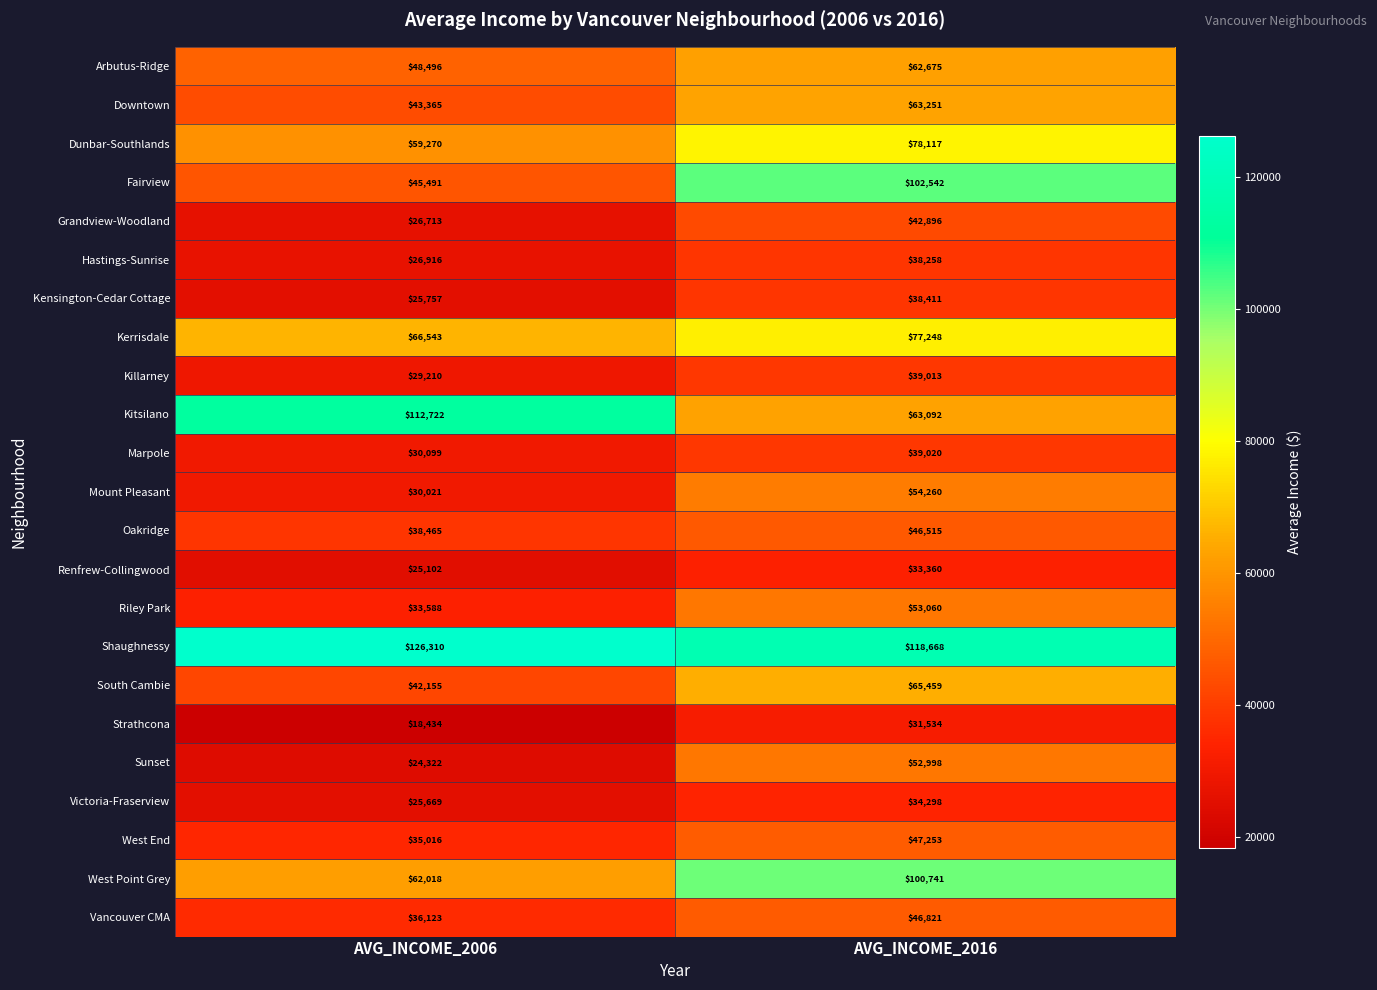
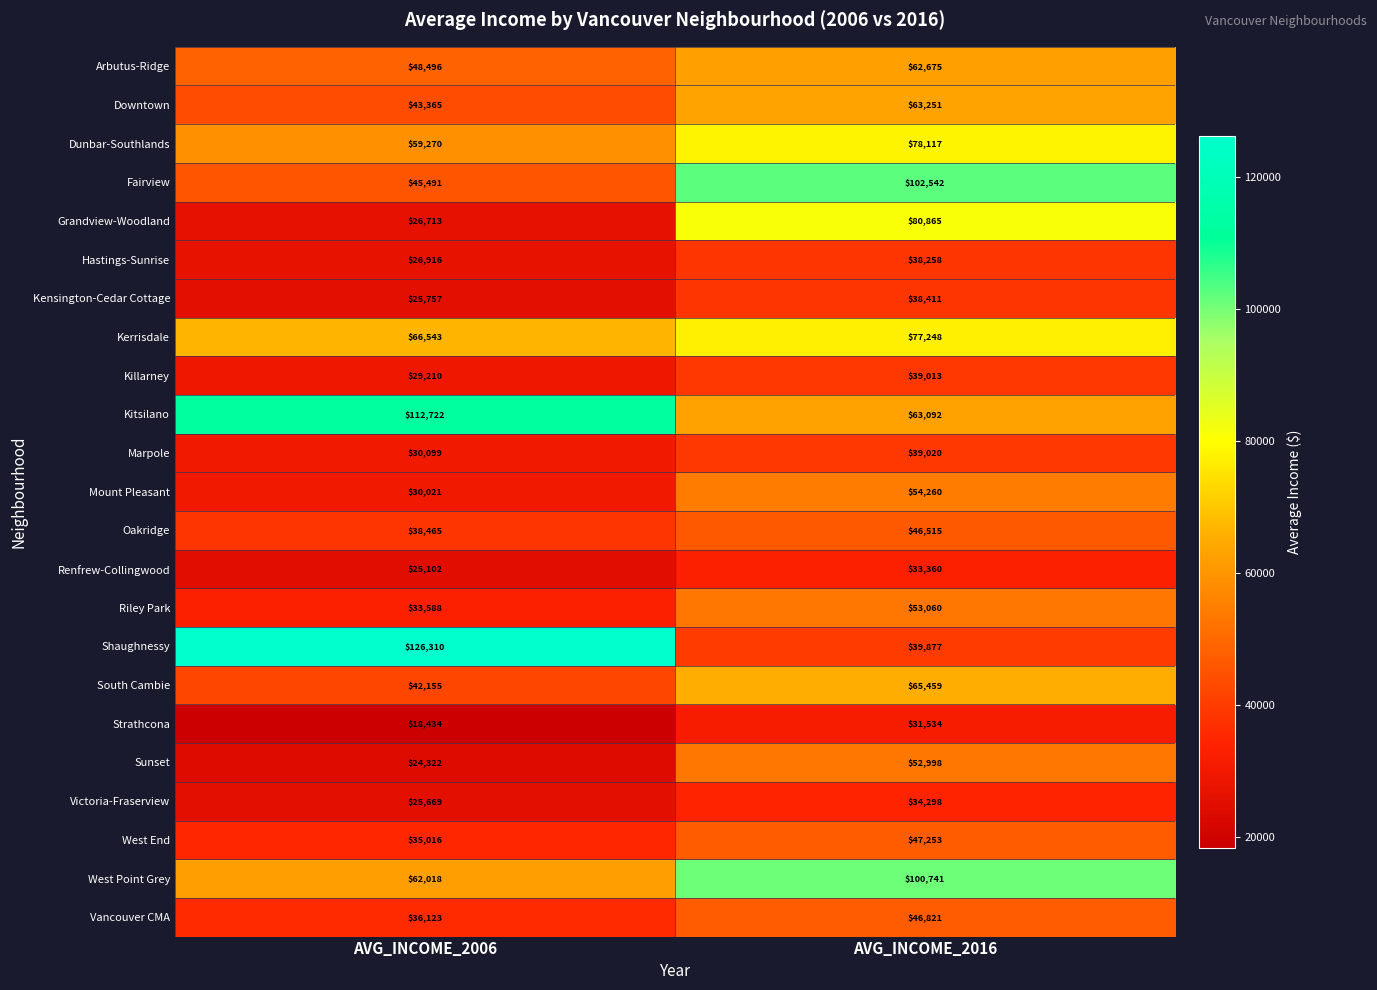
Grandview-Woodland, AVG_INCOME_2016: $42,896 -> $80,865
Shaughnessy, AVG_INCOME_2016: $118,668 -> $39,877
